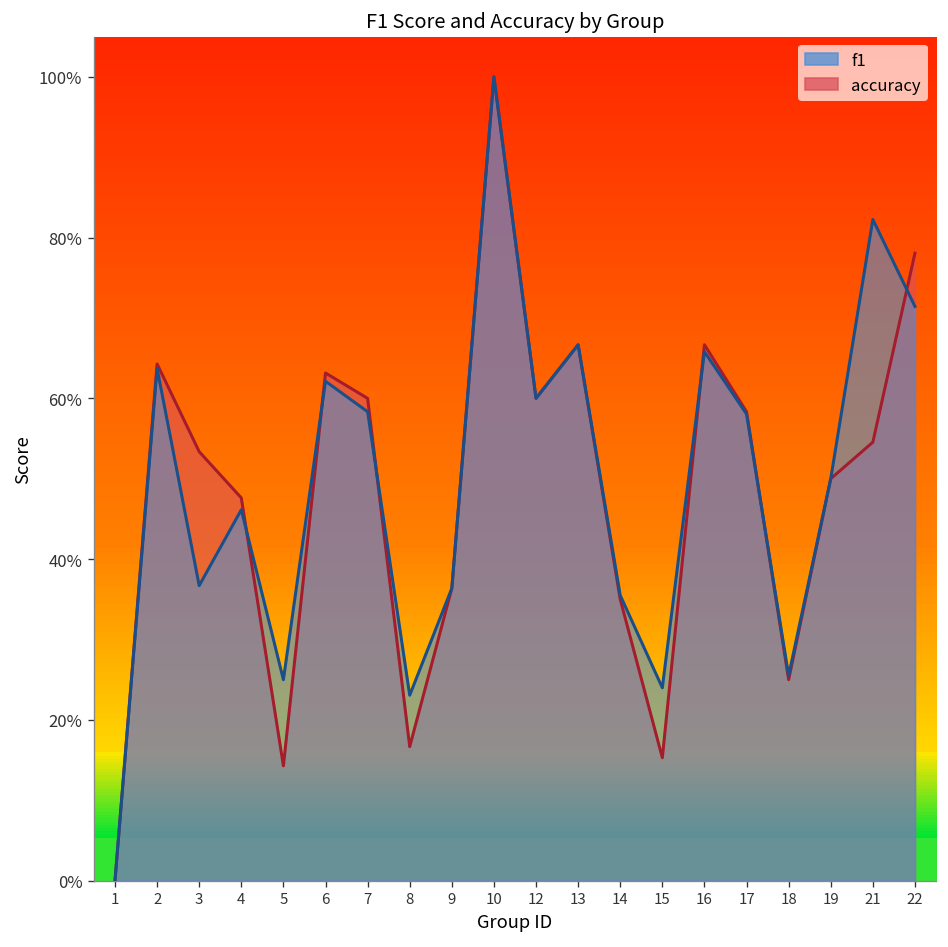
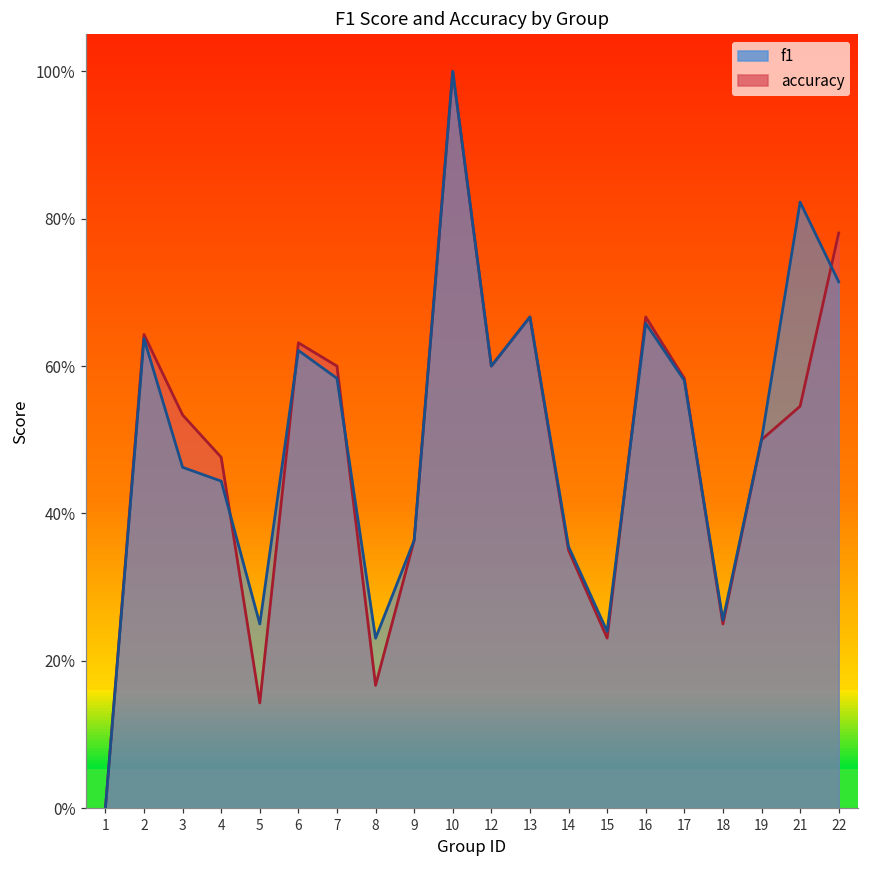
f1, 3: 37% -> 46%
f1, 4: 46% -> 44%
accuracy, 15: 15% -> 23%
